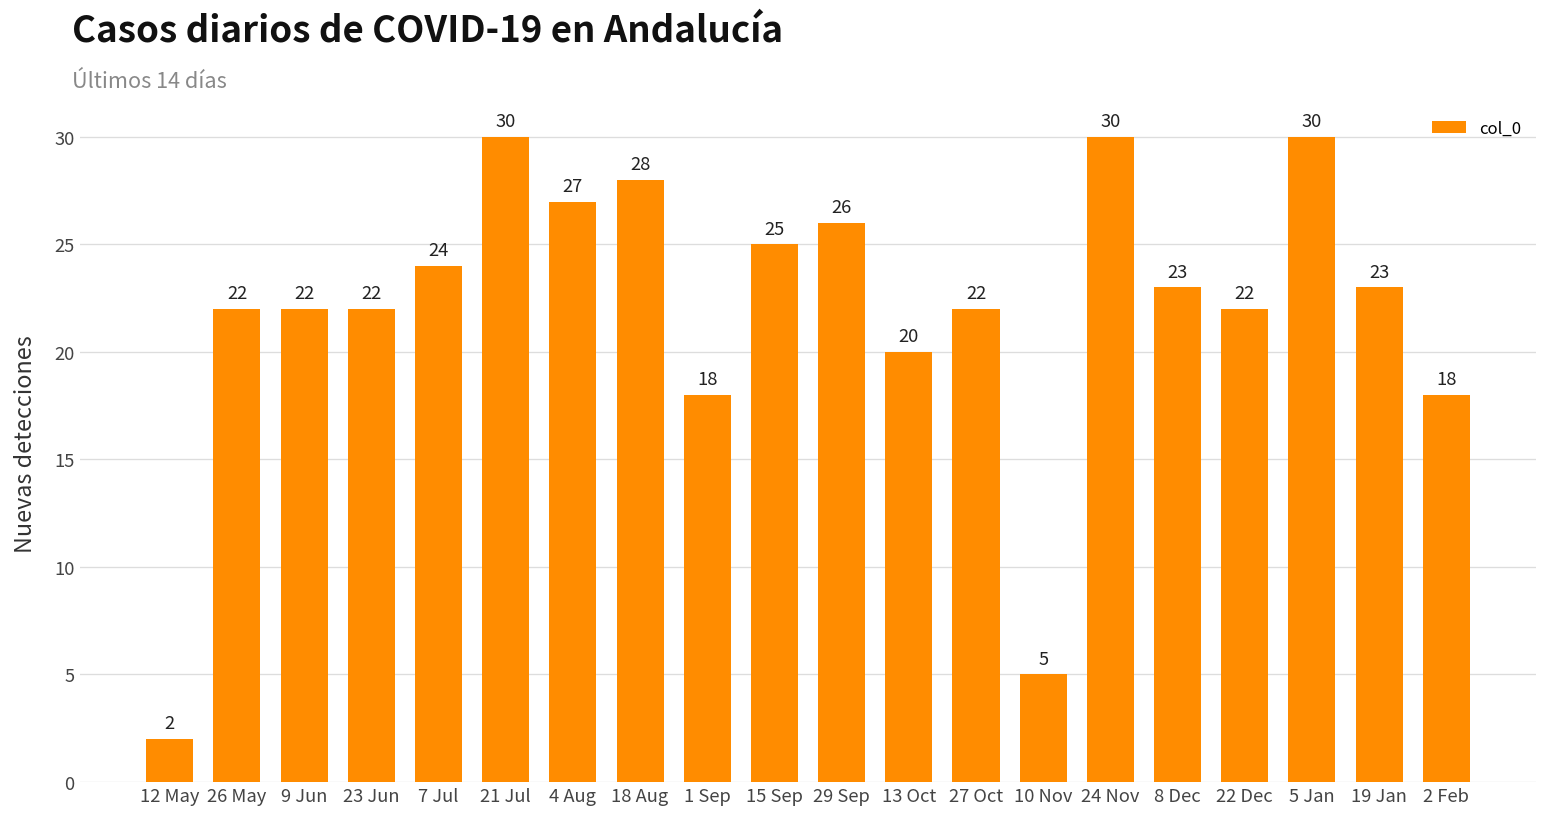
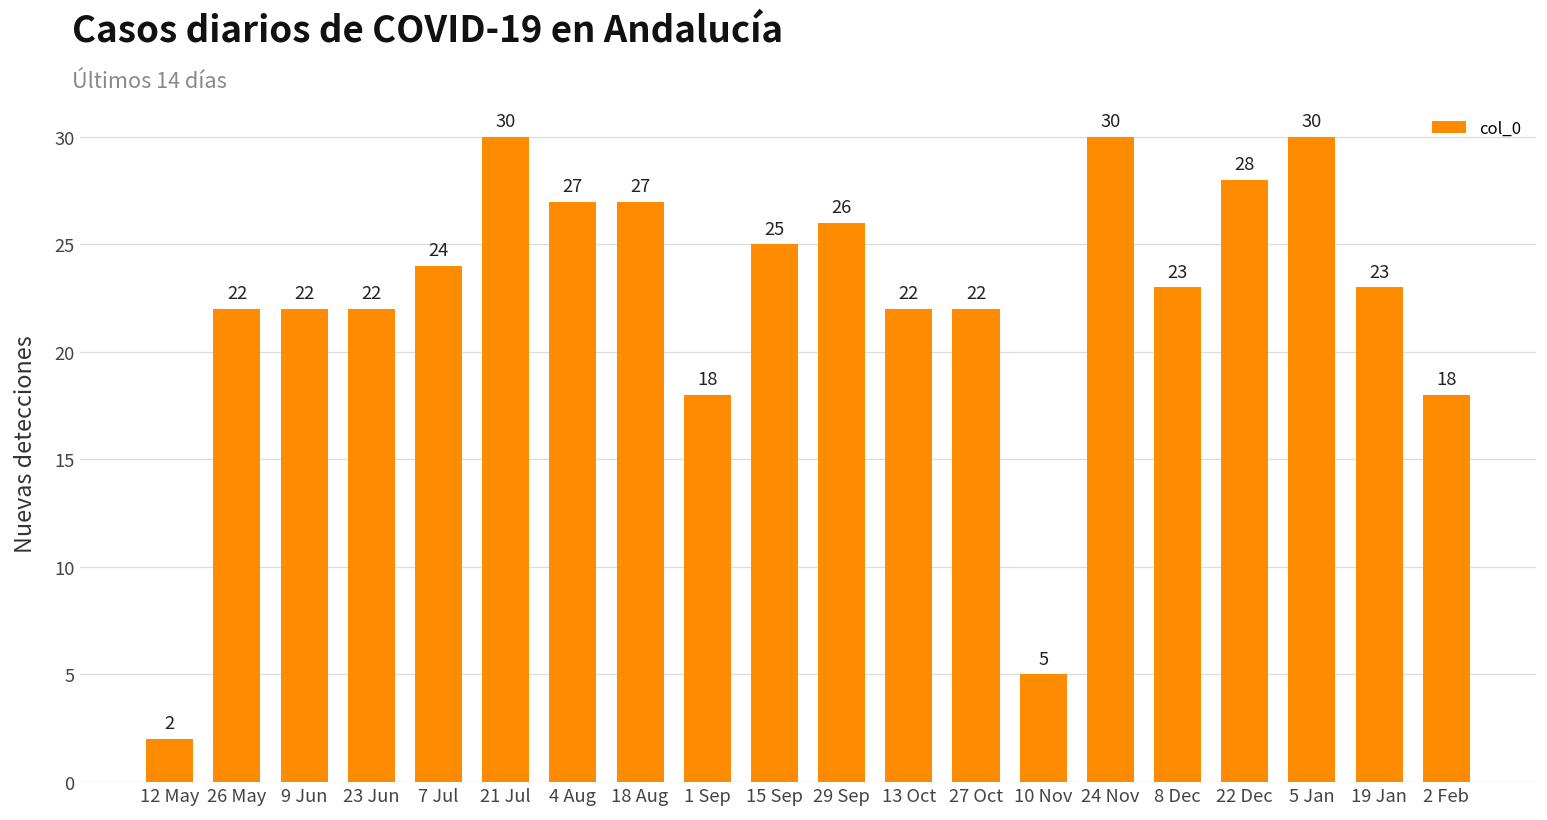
18 Aug: 28 -> 27
13 Oct: 20 -> 22
22 Dec: 22 -> 28
